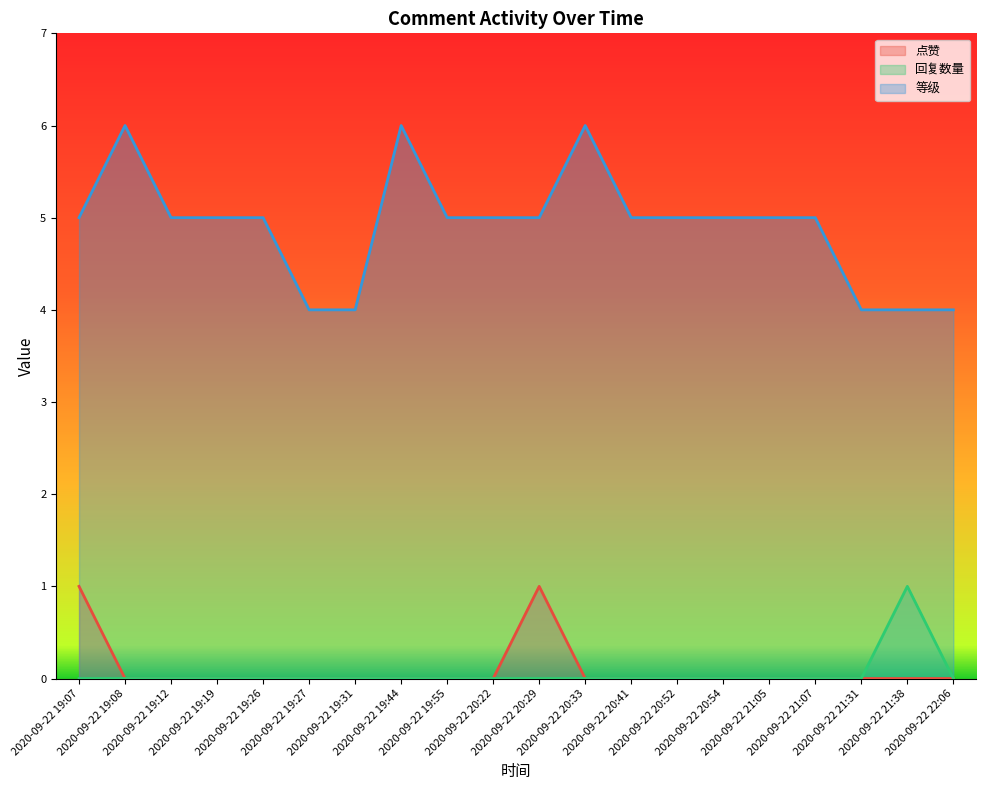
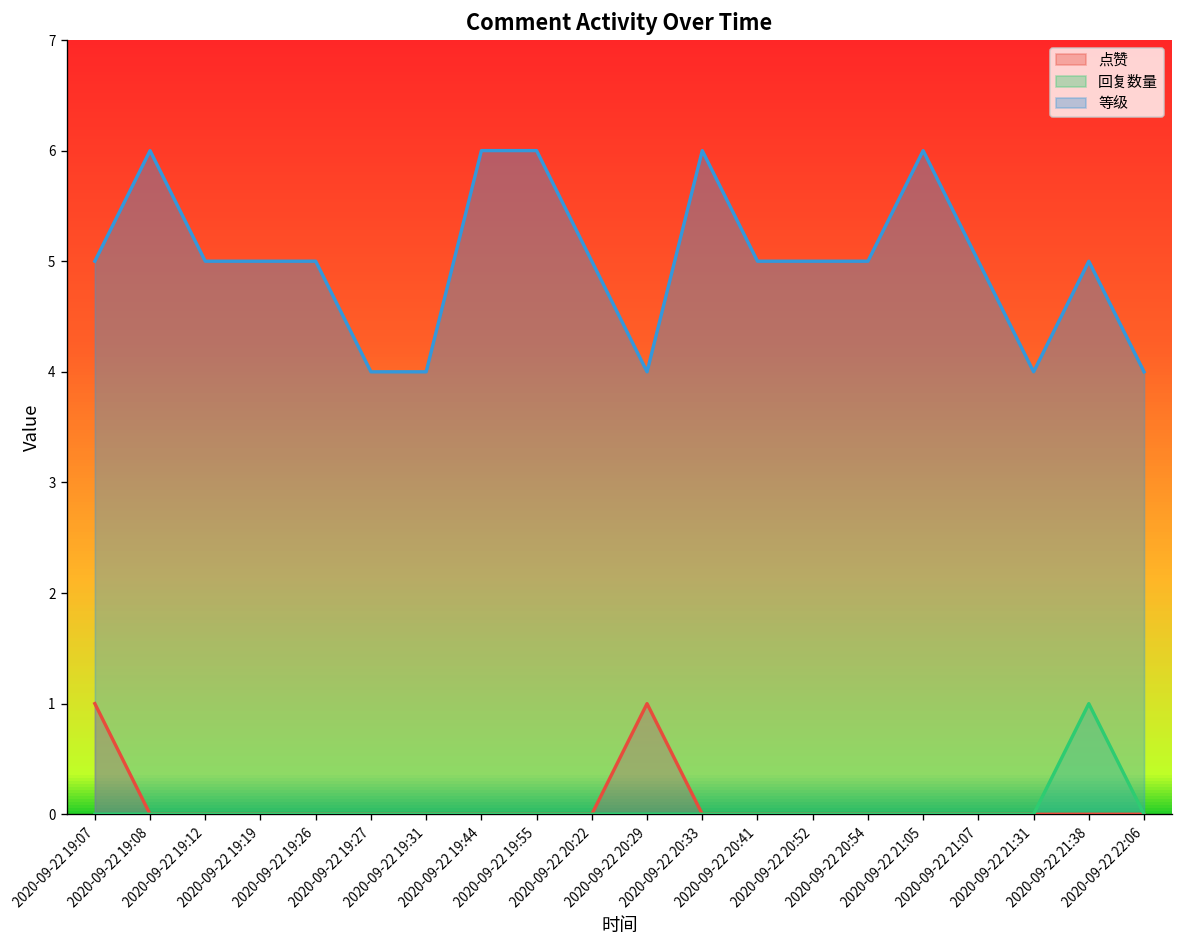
等级, 2020-09-22 19:55: 5 -> 6
等级, 2020-09-22 20:29: 5 -> 4
等级, 2020-09-22 21:05: 5 -> 6
等级, 2020-09-22 21:38: 4 -> 5
